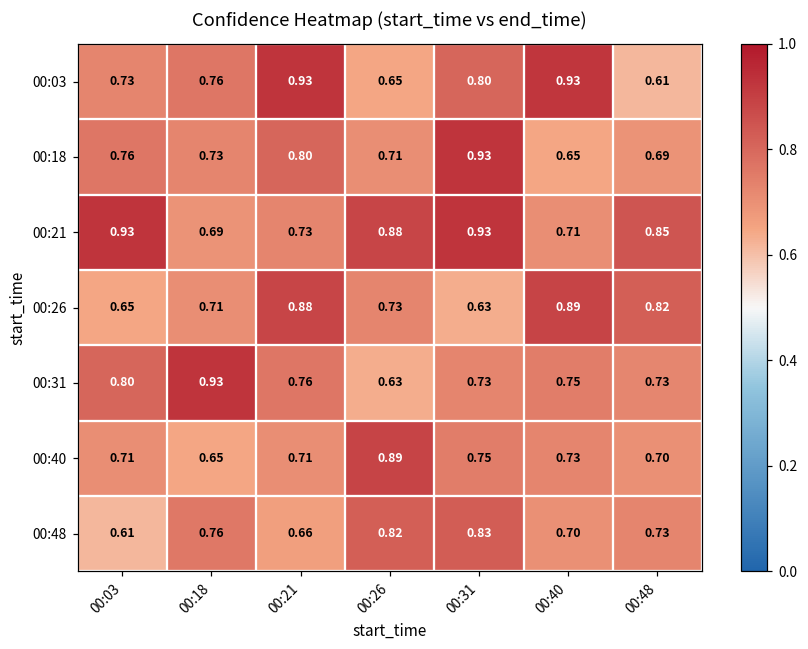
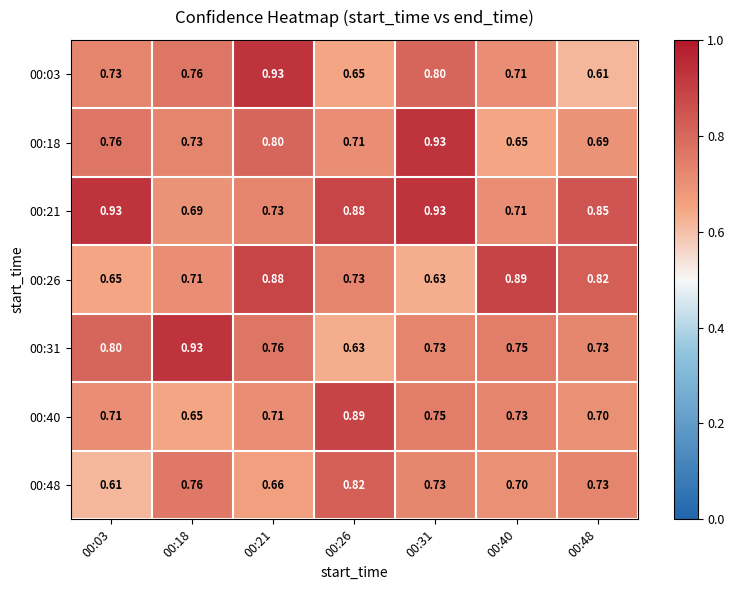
00:03, 00:40: 0.93 -> 0.71
00:48, 00:31: 0.83 -> 0.73
